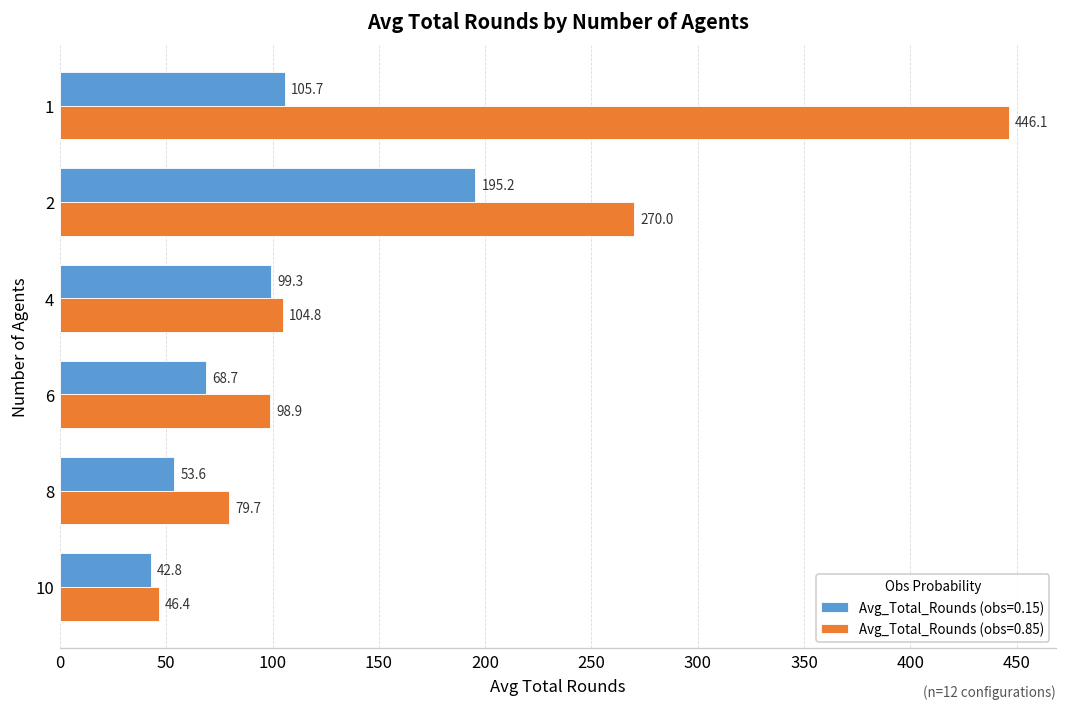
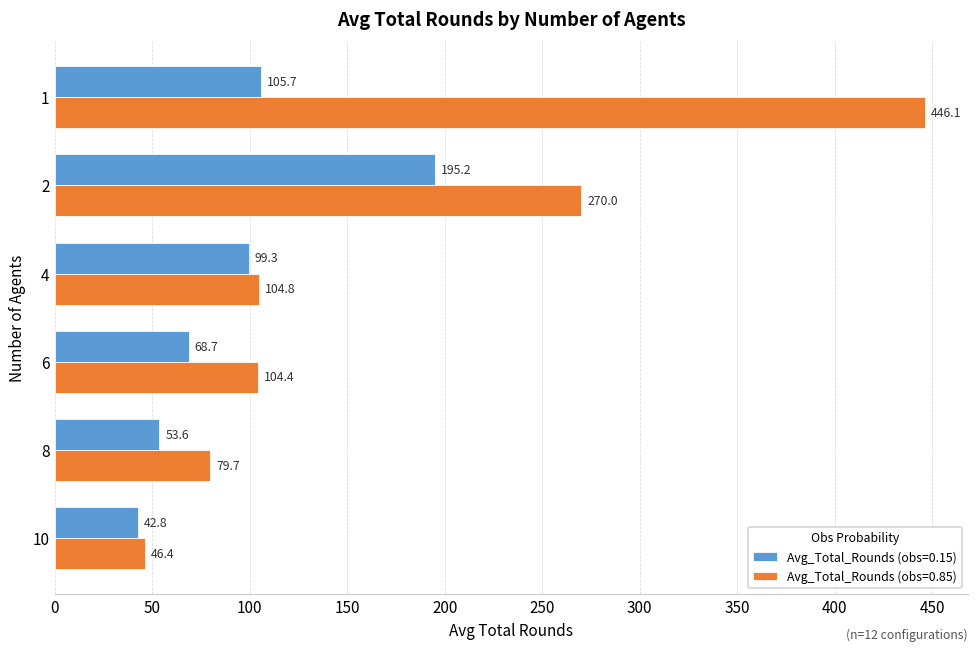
Avg_Total_Rounds (obs=0.85), 6: 98.9 -> 104.4
